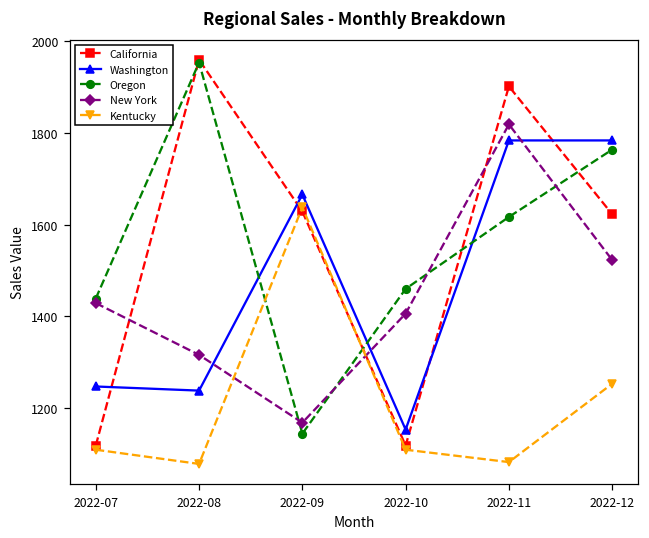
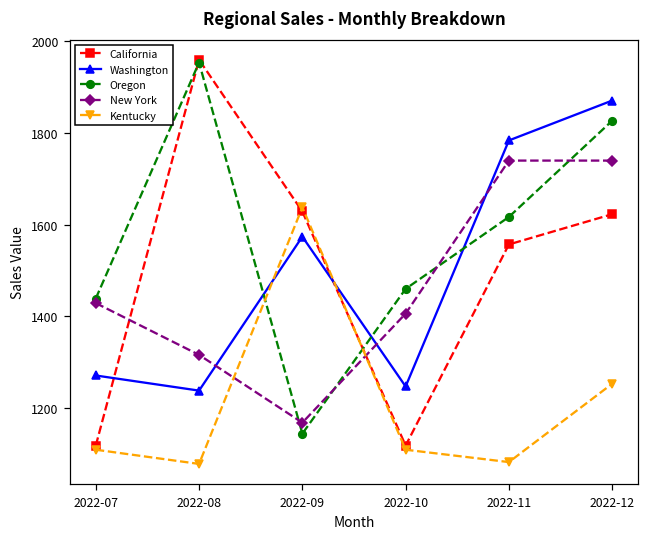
Washington, 2022-07: 1250 -> 1270
Washington, 2022-09: 1670 -> 1570
Washington, 2022-10: 1150 -> 1250
California, 2022-11: 1900 -> 1560
New York, 2022-11: 1820 -> 1740
Washington, 2022-12: 1780 -> 1870
Oregon, 2022-12: 1760 -> 1830
New York, 2022-12: 1520 -> 1740
